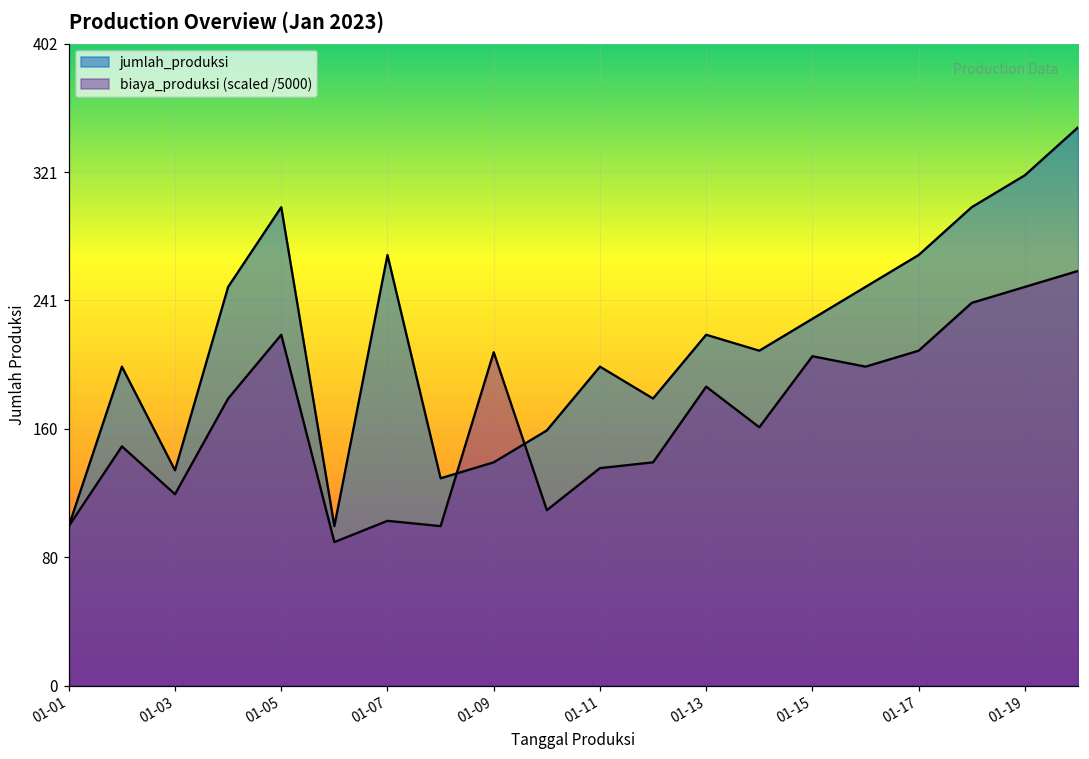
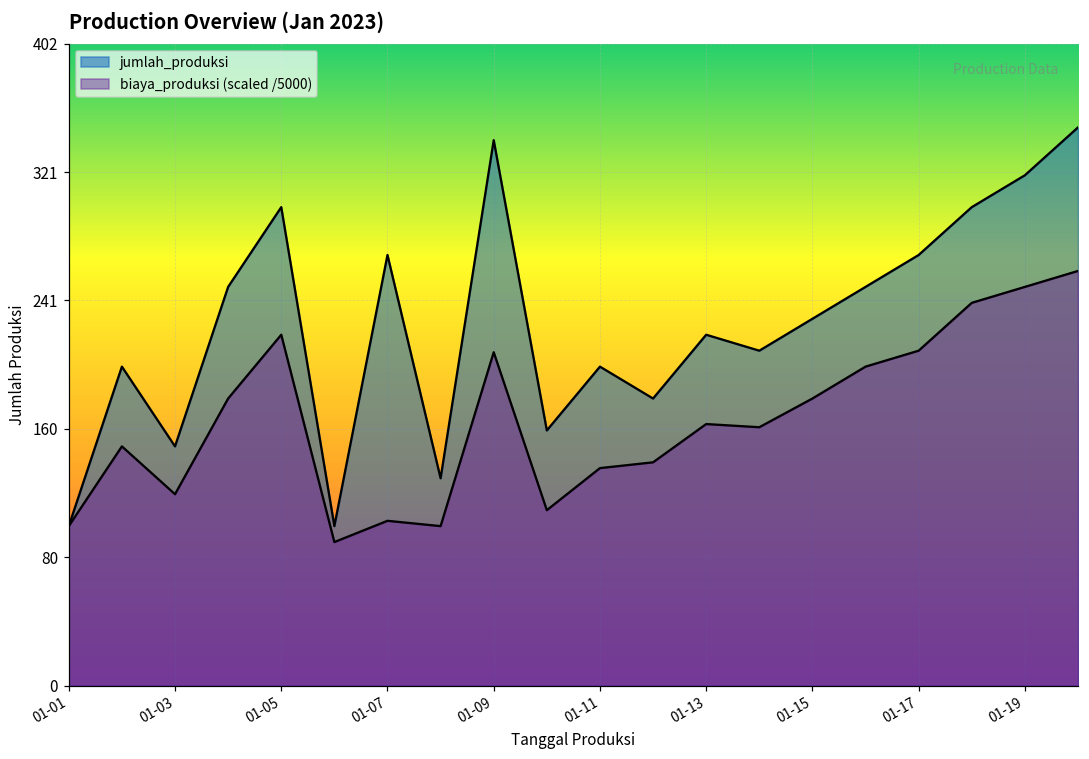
jumlah_produksi, 01-03: 135 -> 150
jumlah_produksi, 01-09: 140 -> 342
biaya_produksi (scaled /5000), 01-13: 187 -> 164
biaya_produksi (scaled /5000), 01-15: 206 -> 180
